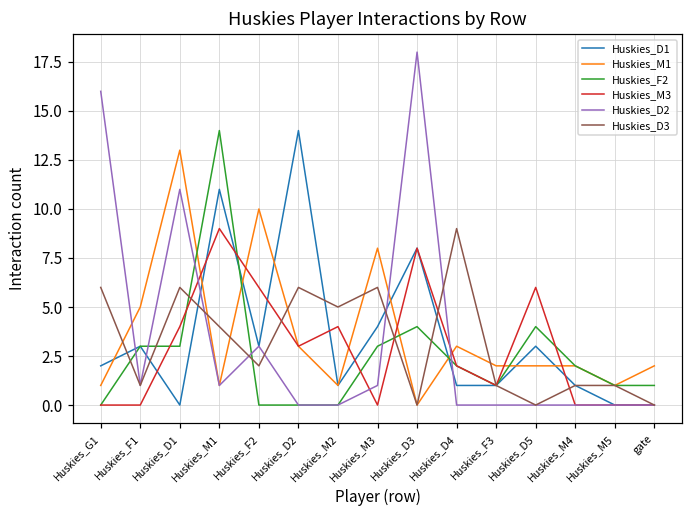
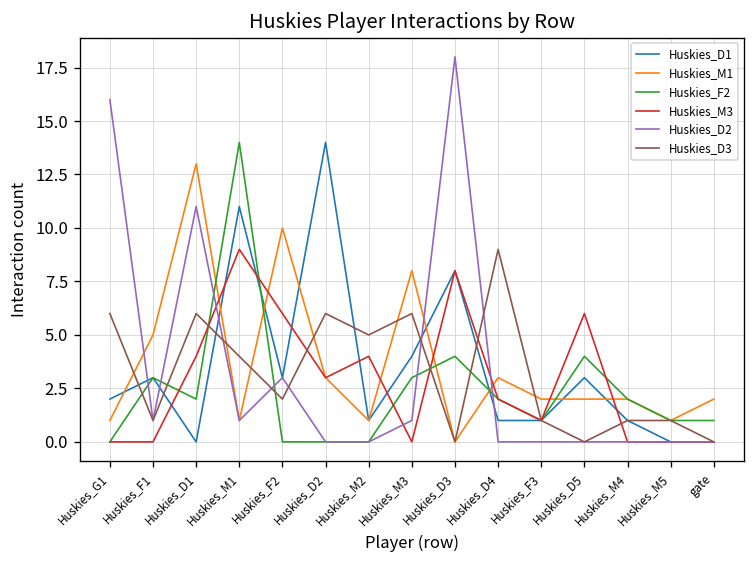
Huskies_F2, Huskies_D1: 3 -> 2
